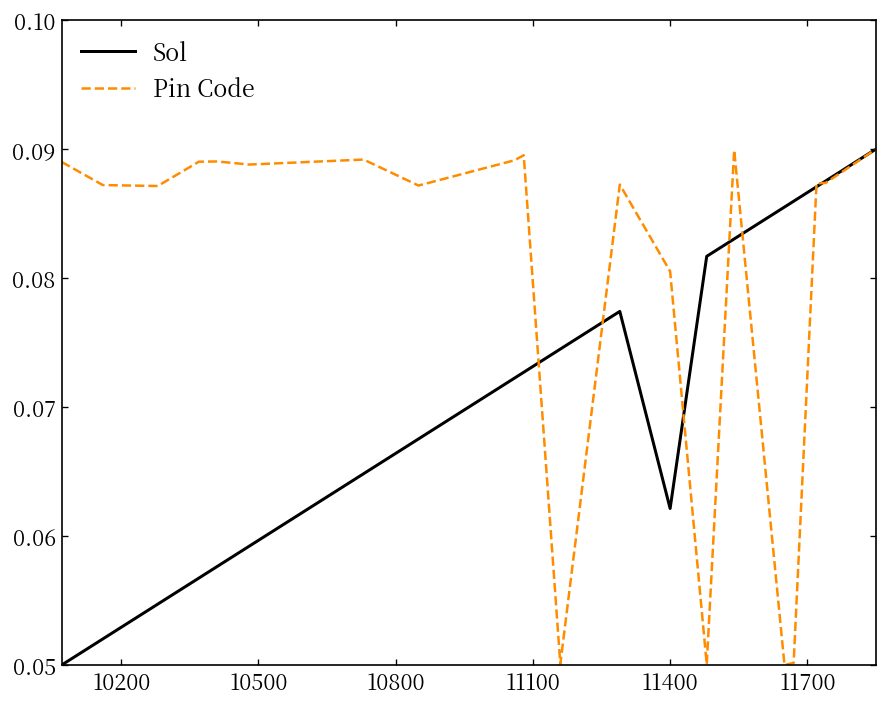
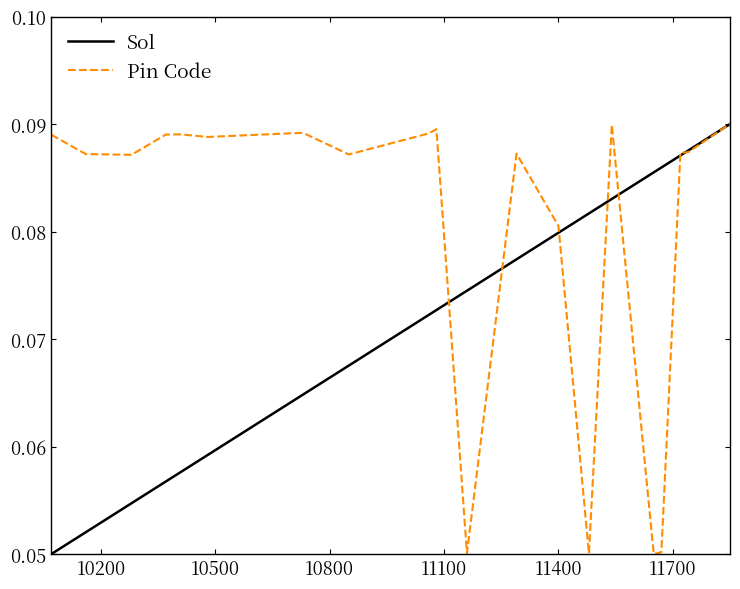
Sol, 11400: 0.0621 -> 0.0799
